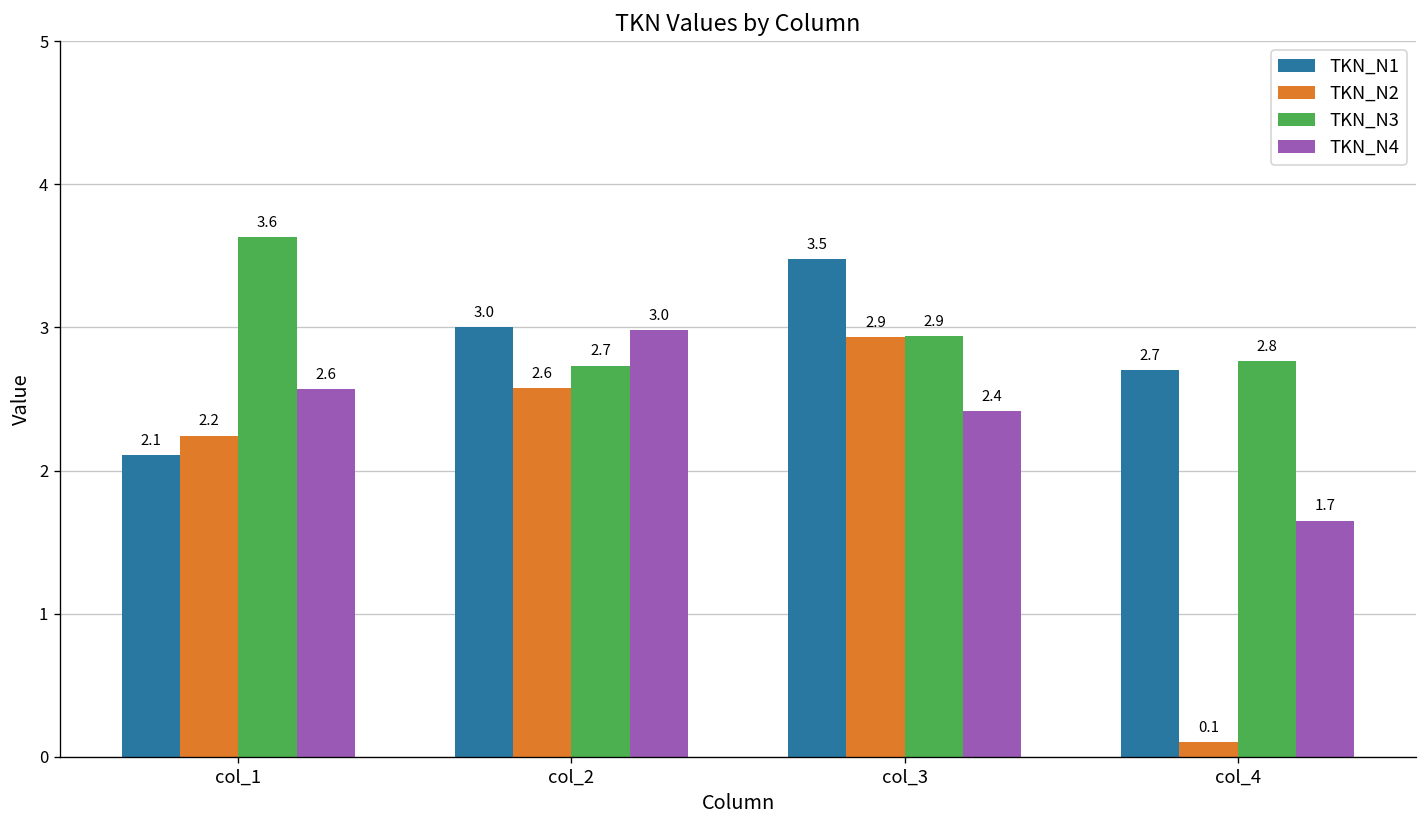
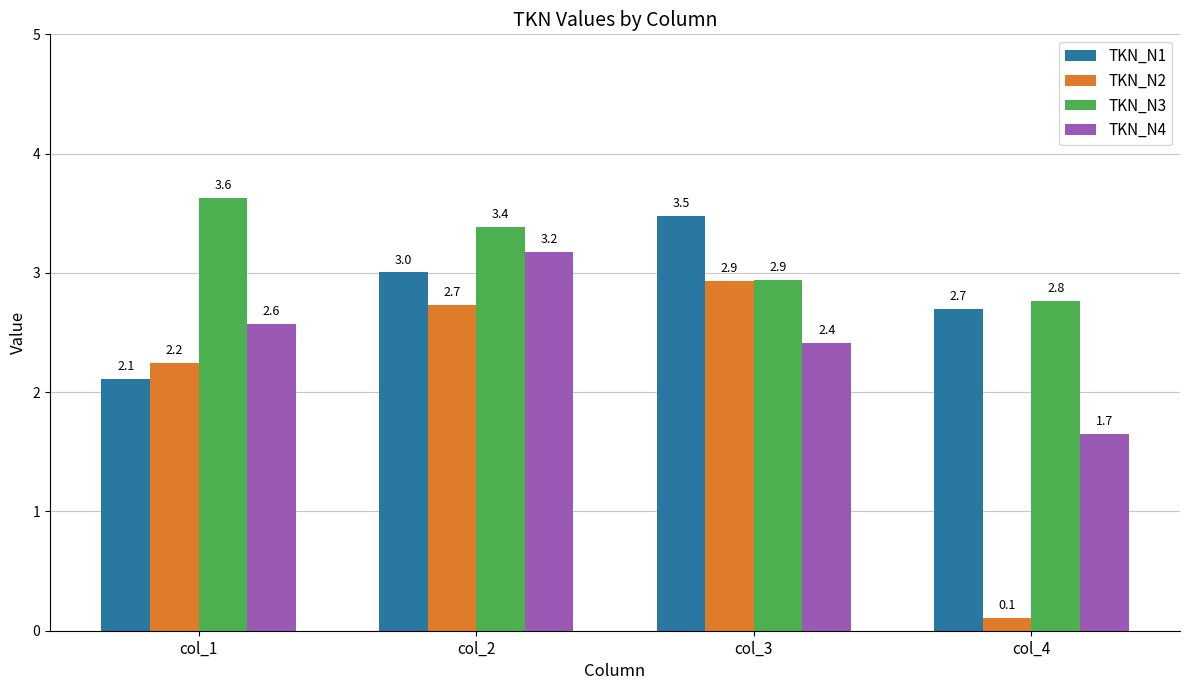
TKN_N2, col_2: 2.6 -> 2.7
TKN_N3, col_2: 2.7 -> 3.4
TKN_N4, col_2: 3.0 -> 3.2
